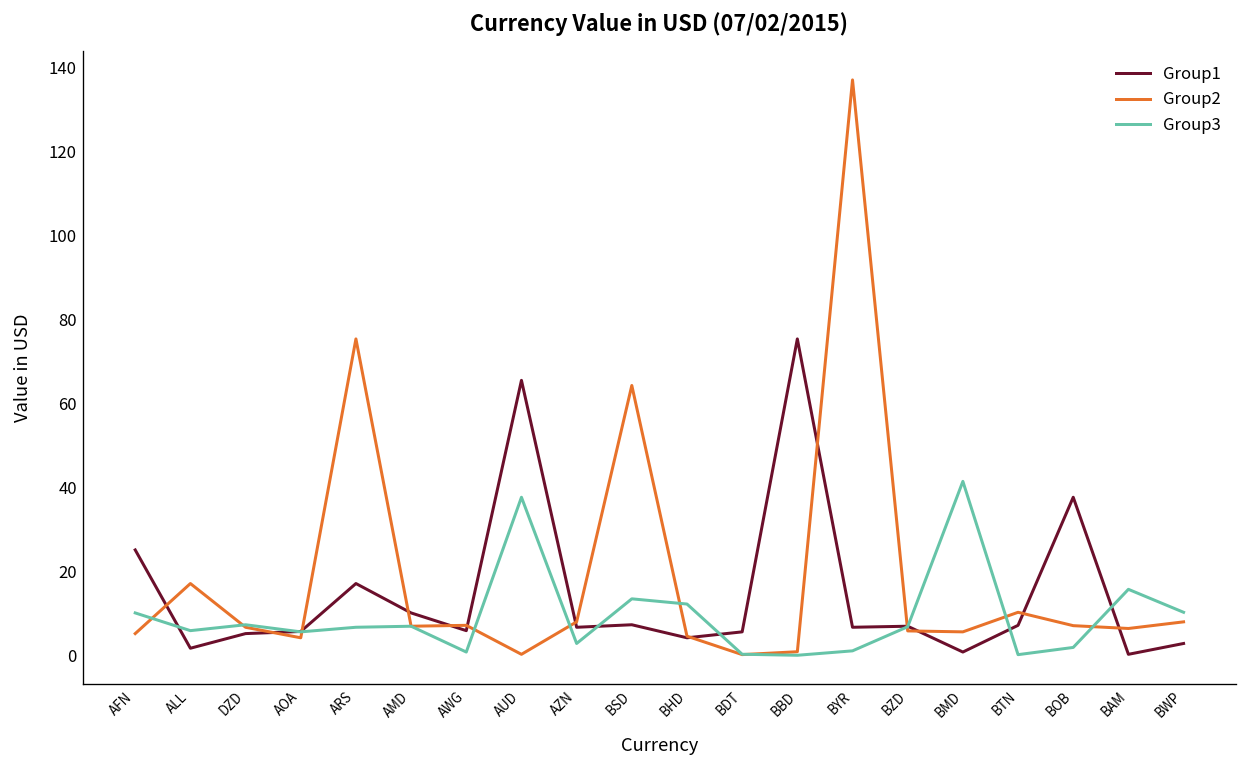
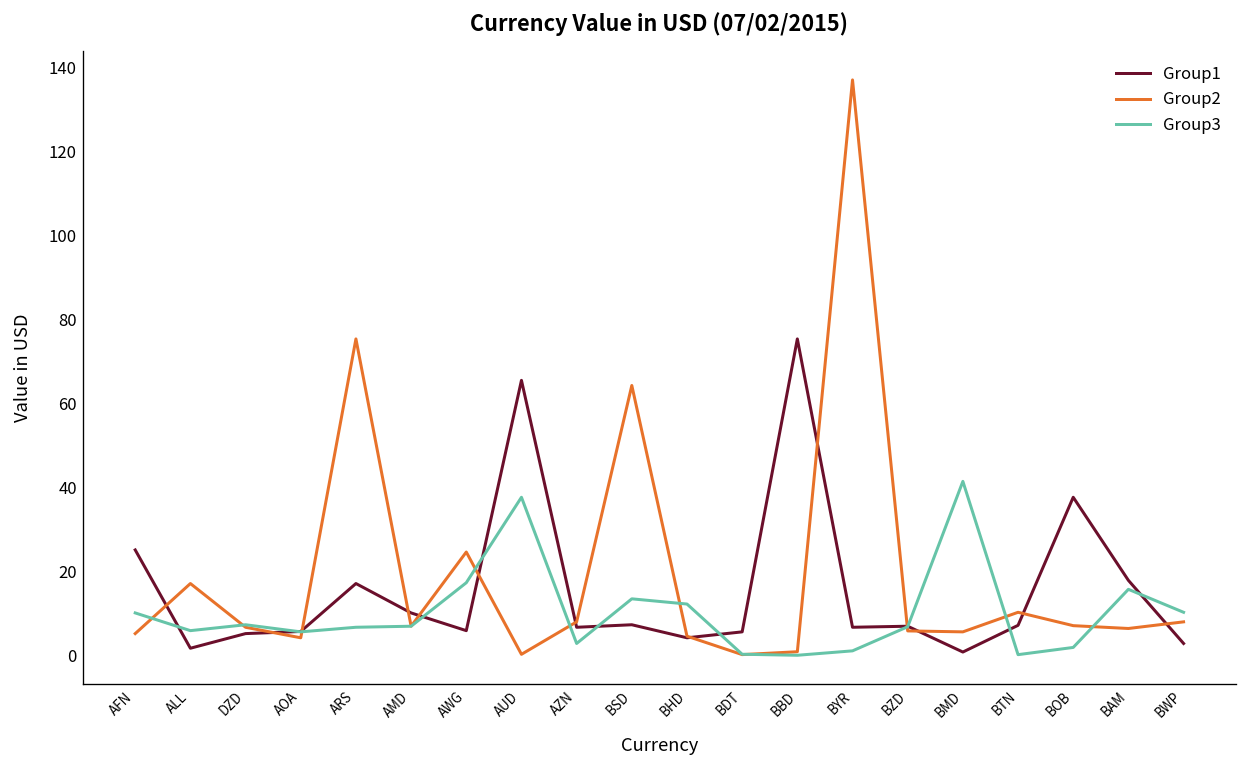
Group2, AWG: 7 -> 25
Group3, AWG: 1 -> 17
Group1, BAM: 0 -> 18
